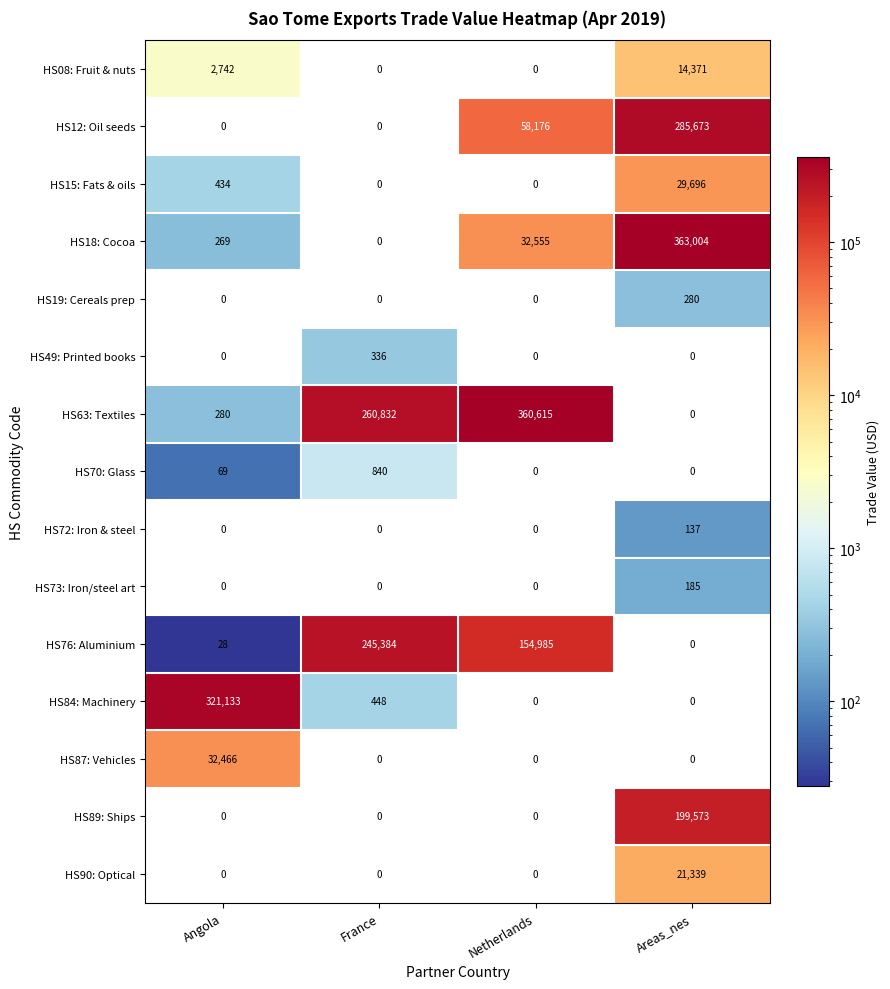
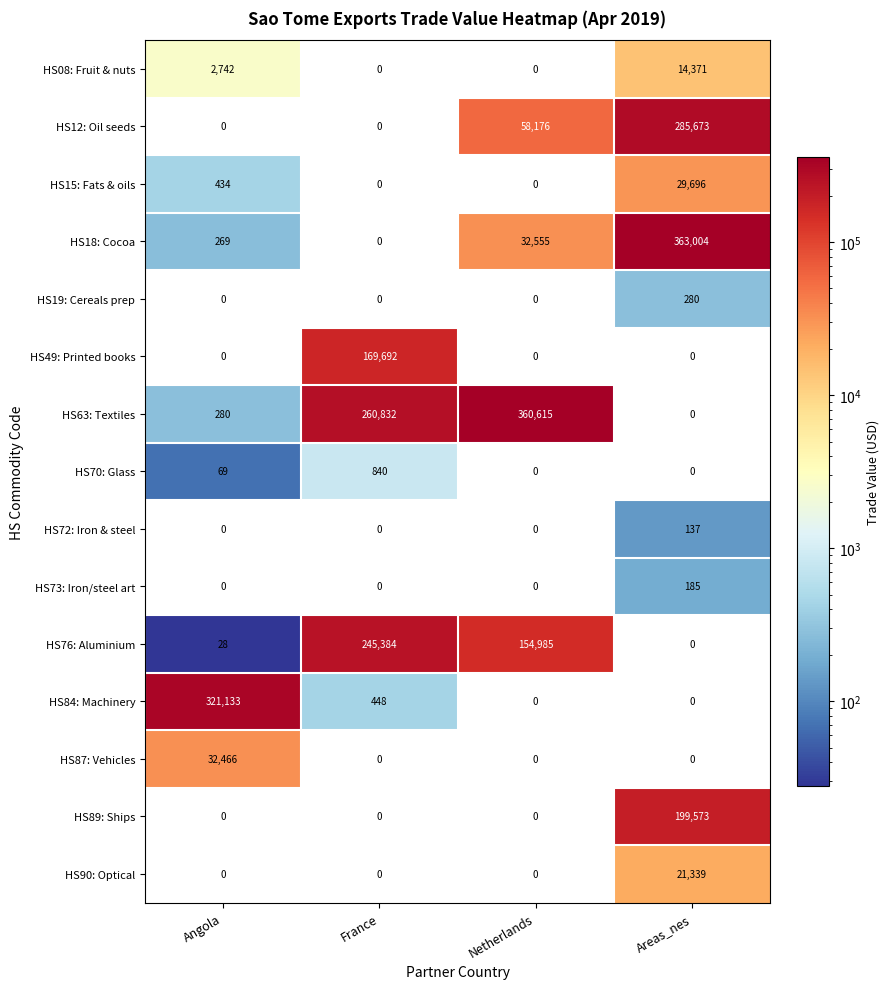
HS49: Printed books, France: 336 -> 169,692
